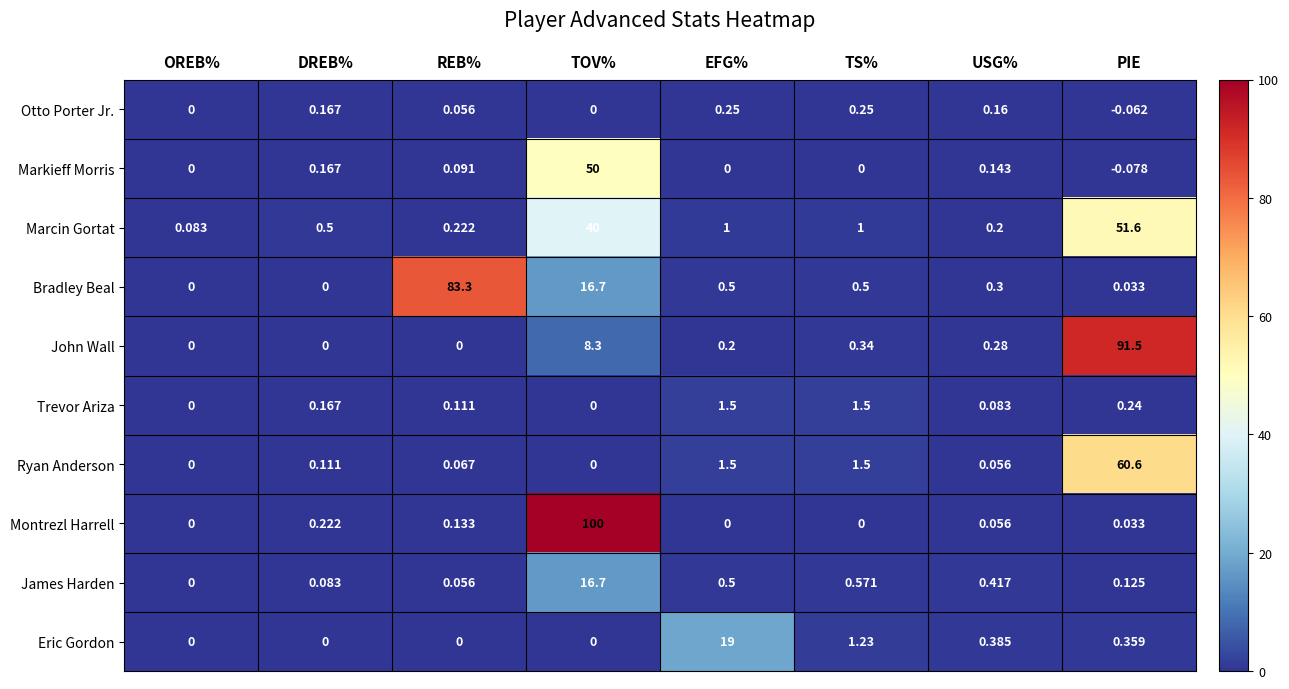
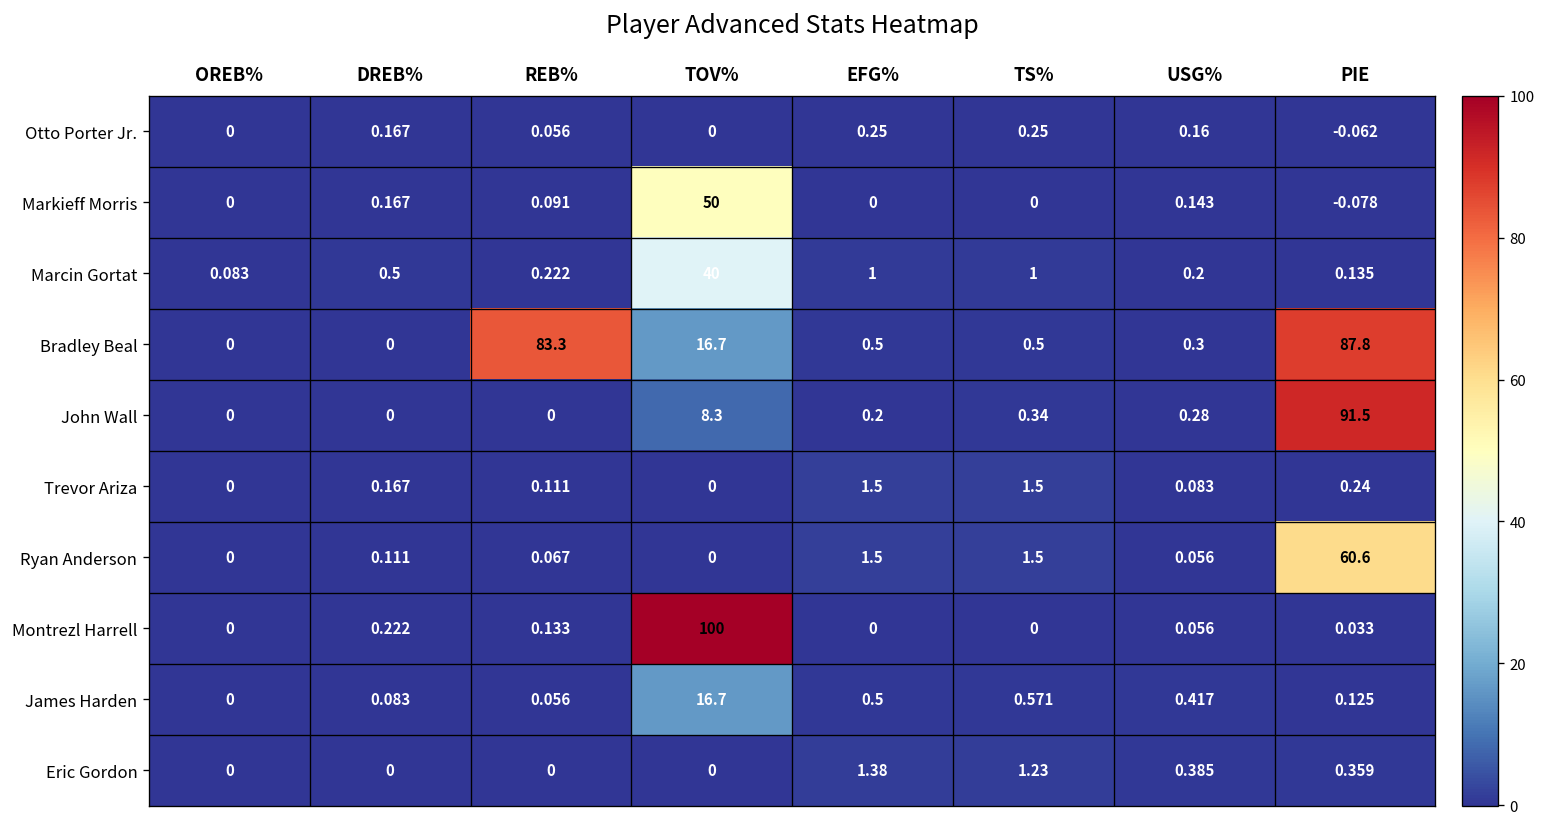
Marcin Gortat, PIE: 51.6 -> 0.135
Bradley Beal, PIE: 0.033 -> 87.8
Eric Gordon, EFG%: 19 -> 1.38
